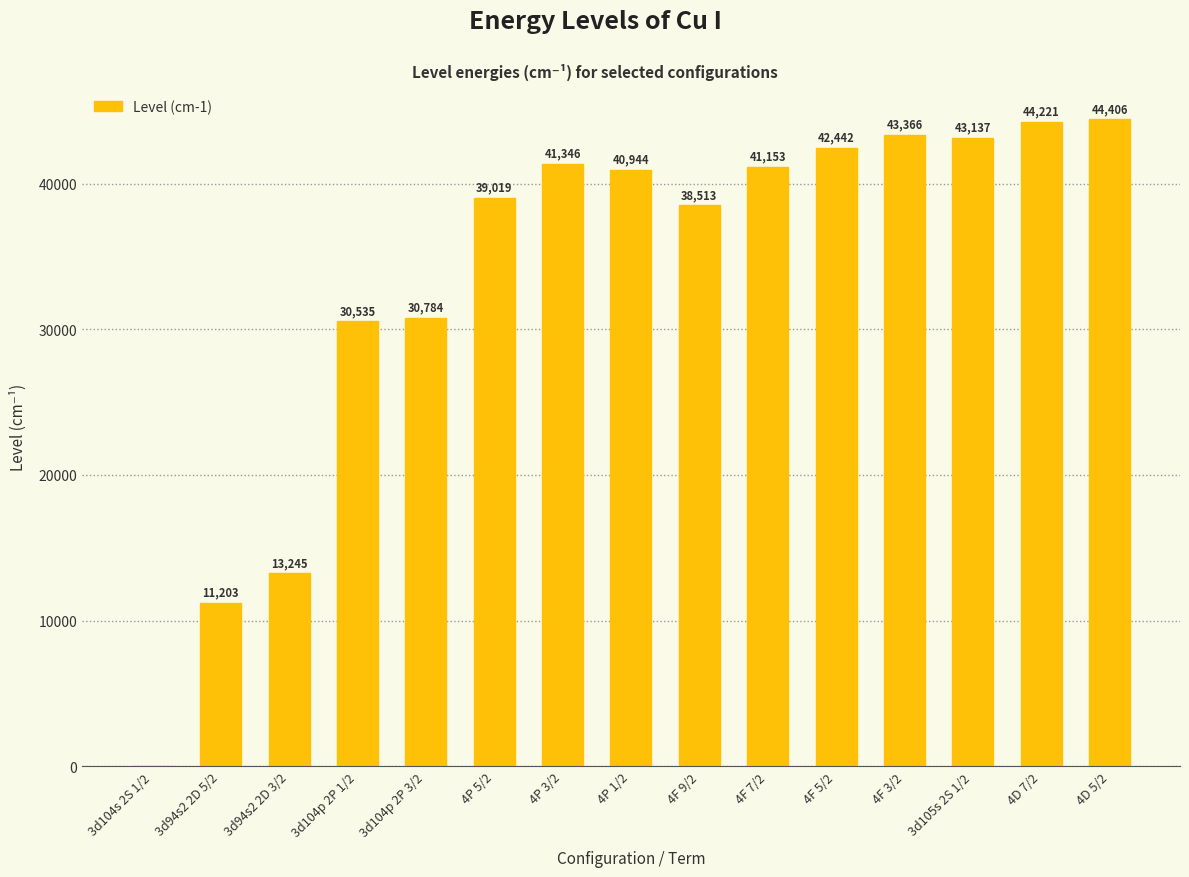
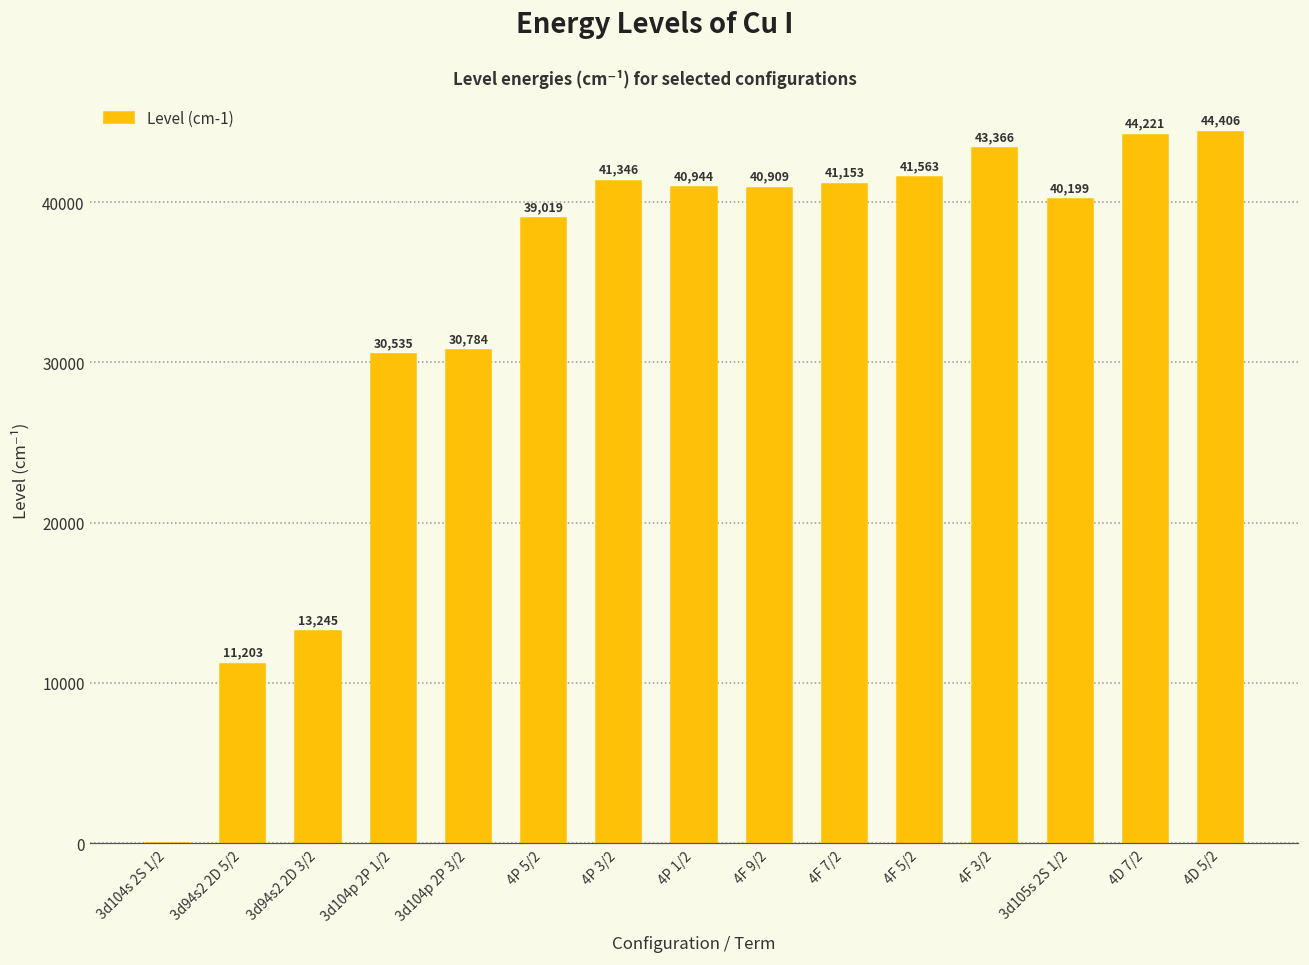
4F 9/2: 38,513 -> 40,909
4F 5/2: 42,442 -> 41,563
3d105s 2S 1/2: 43,137 -> 40,199
